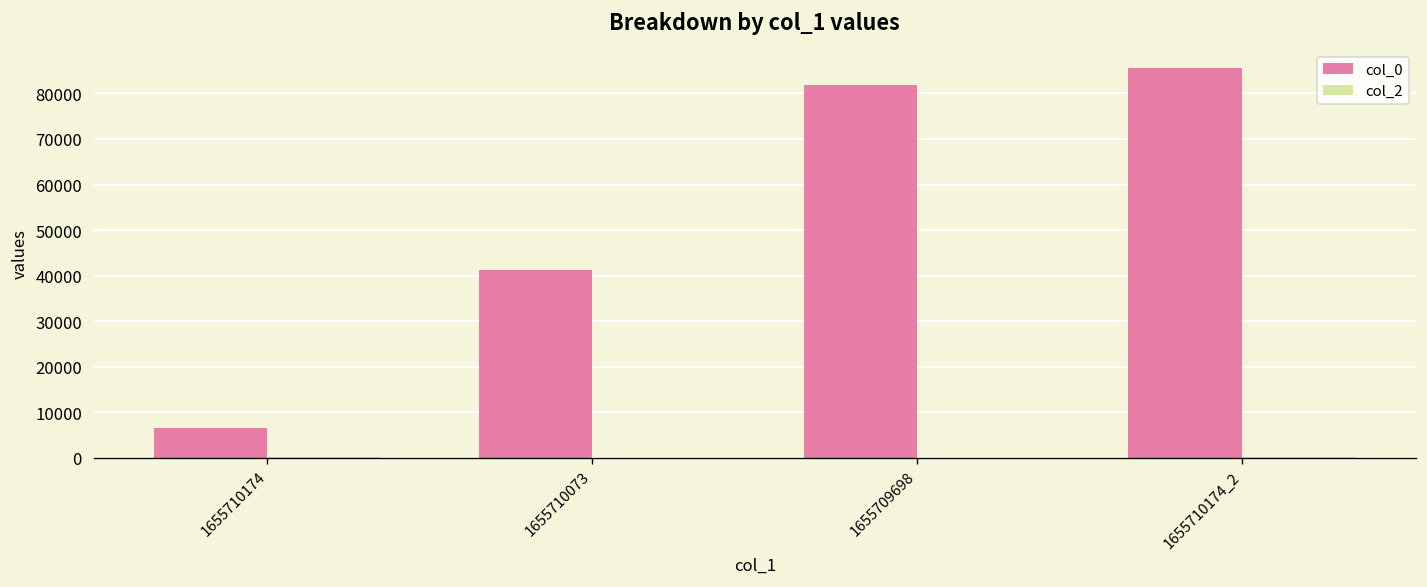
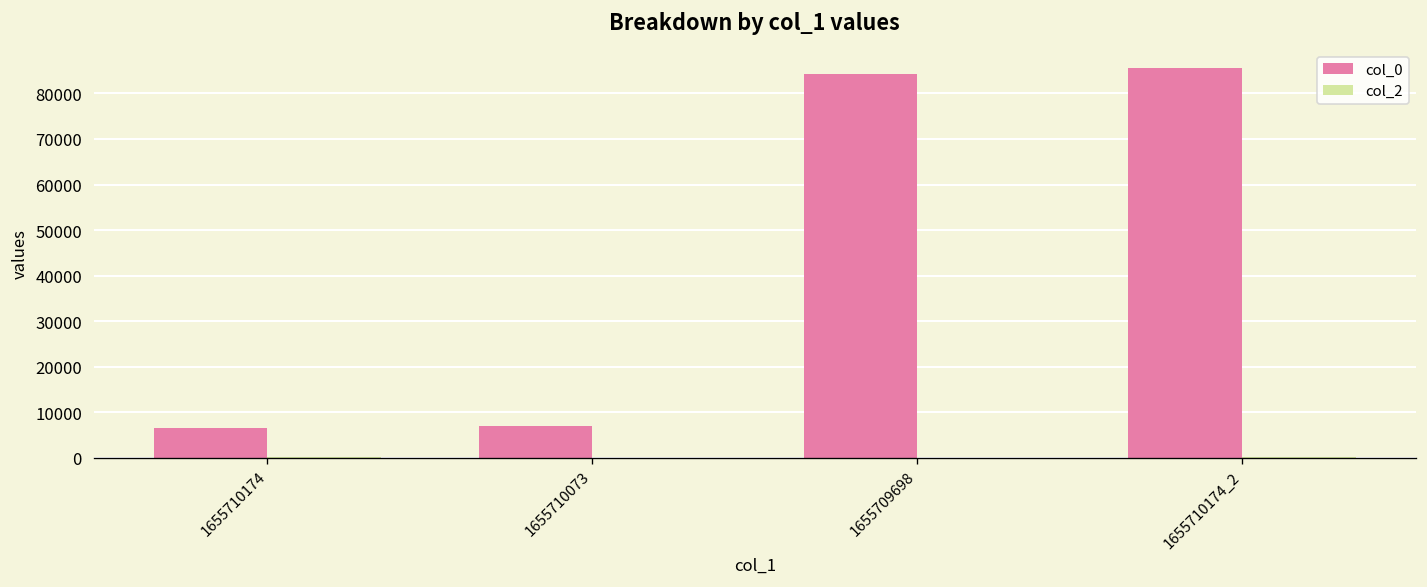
col_0, 1655710073: 41000 -> 7000
col_0, 1655709698: 82000 -> 84000
